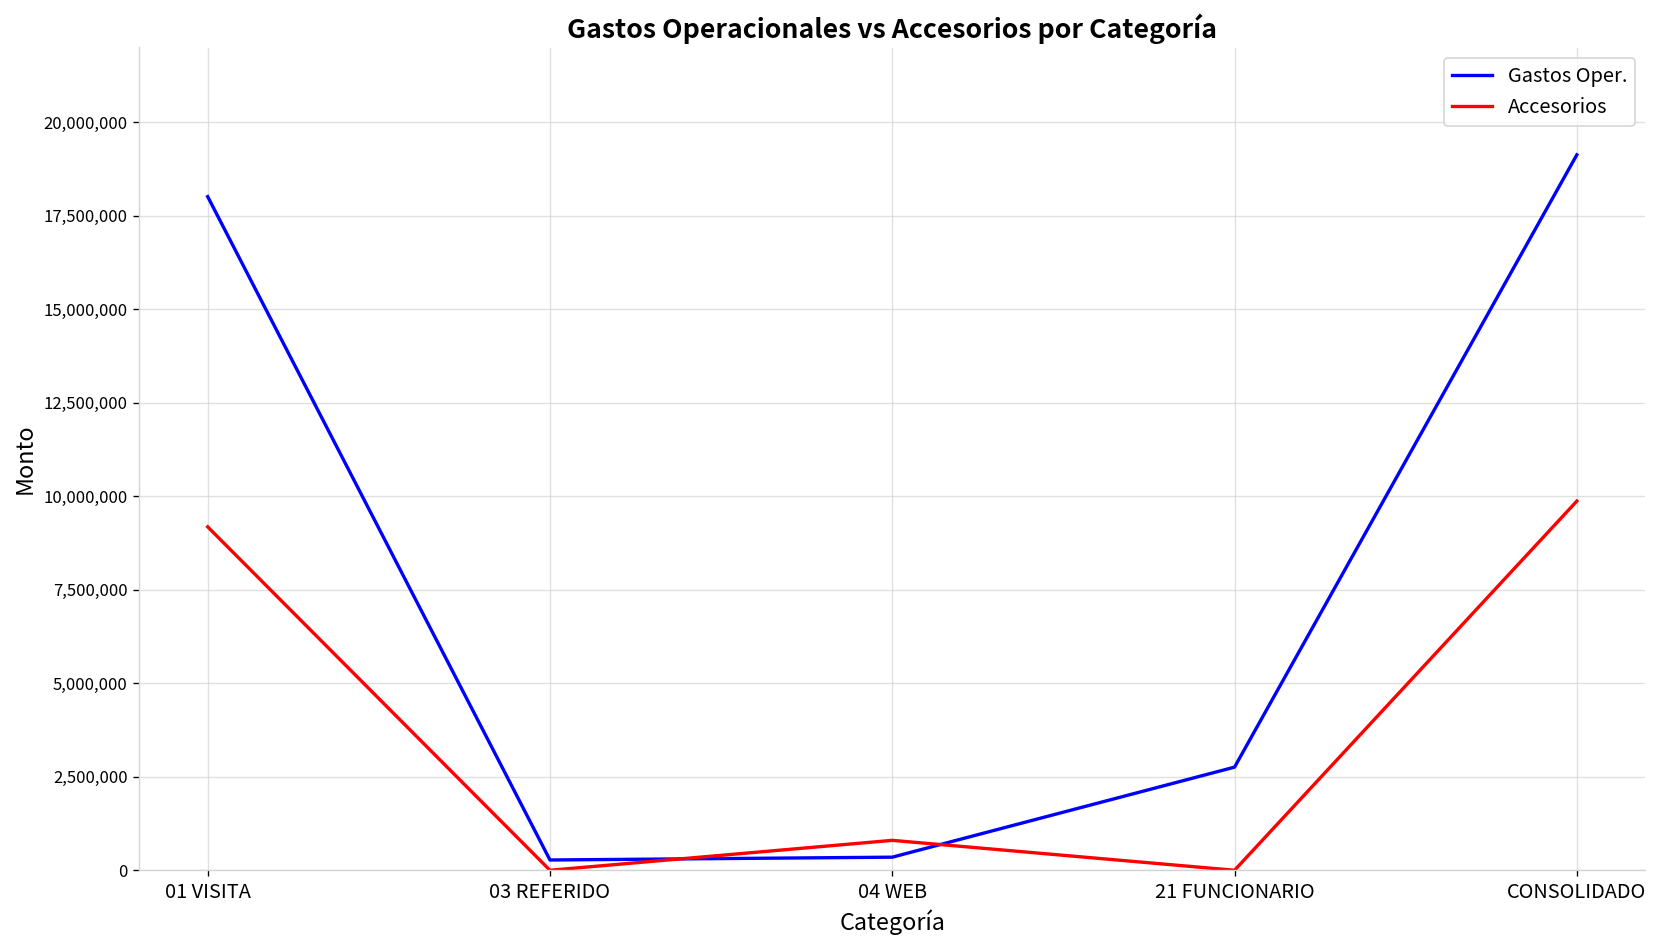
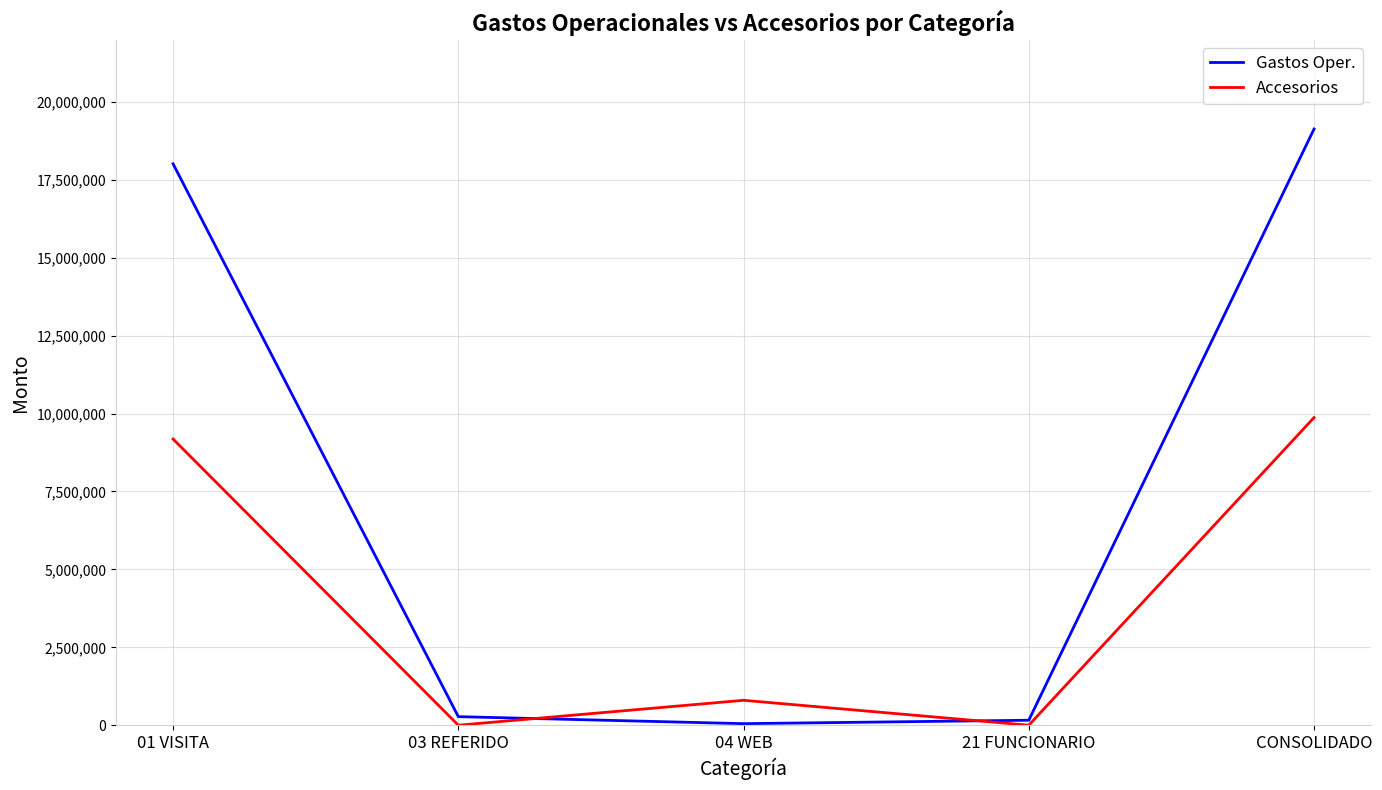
Gastos Oper., 04 WEB: 400,000 -> 100,000
Gastos Oper., 21 FUNCIONARIO: 2,800,000 -> 200,000
